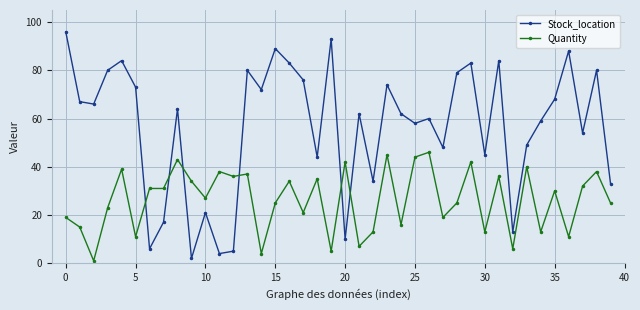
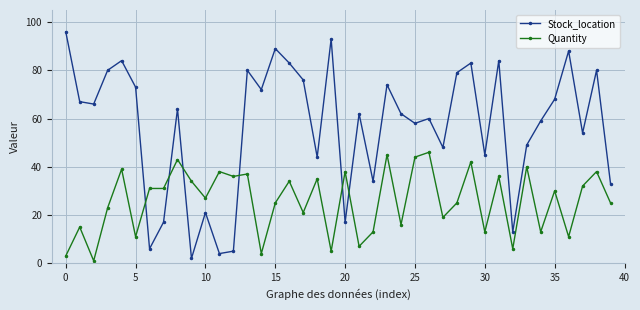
Quantity, 0: 19 -> 3
Stock_location, 20: 10 -> 17
Quantity, 20: 42 -> 38
